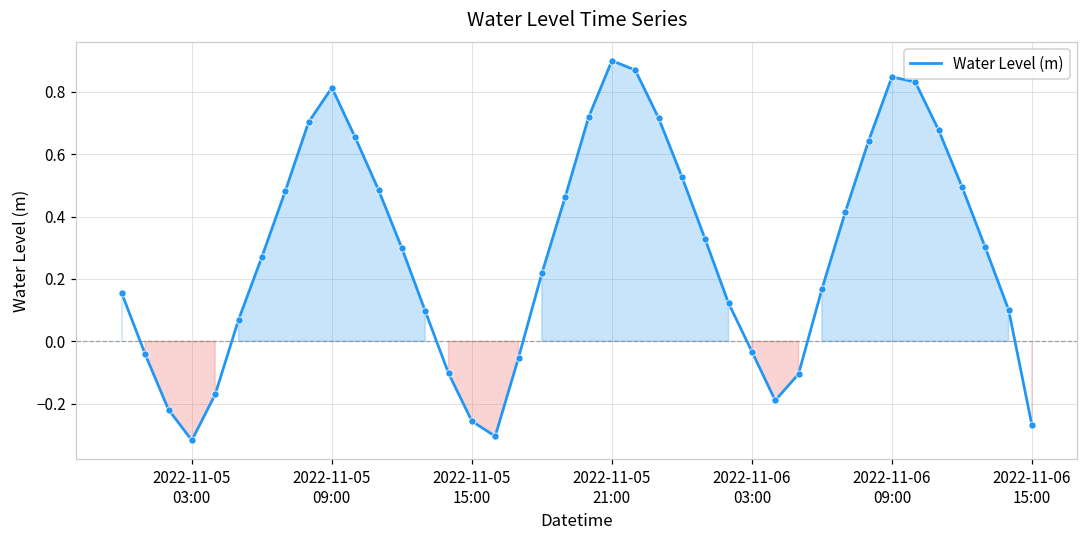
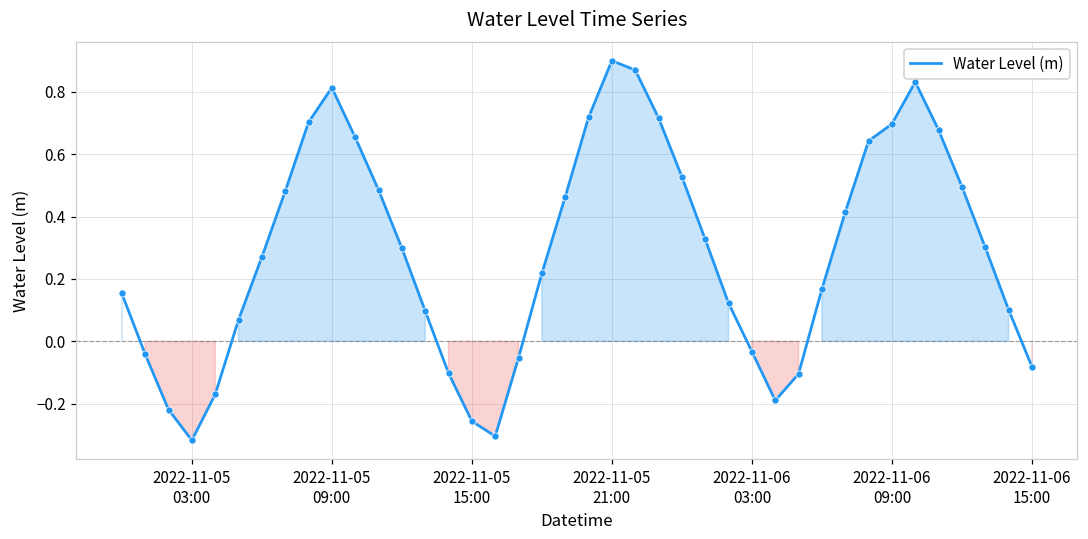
2022-11-06 09:00: 0.85 -> 0.70
2022-11-06 15:00: -0.27 -> -0.08
